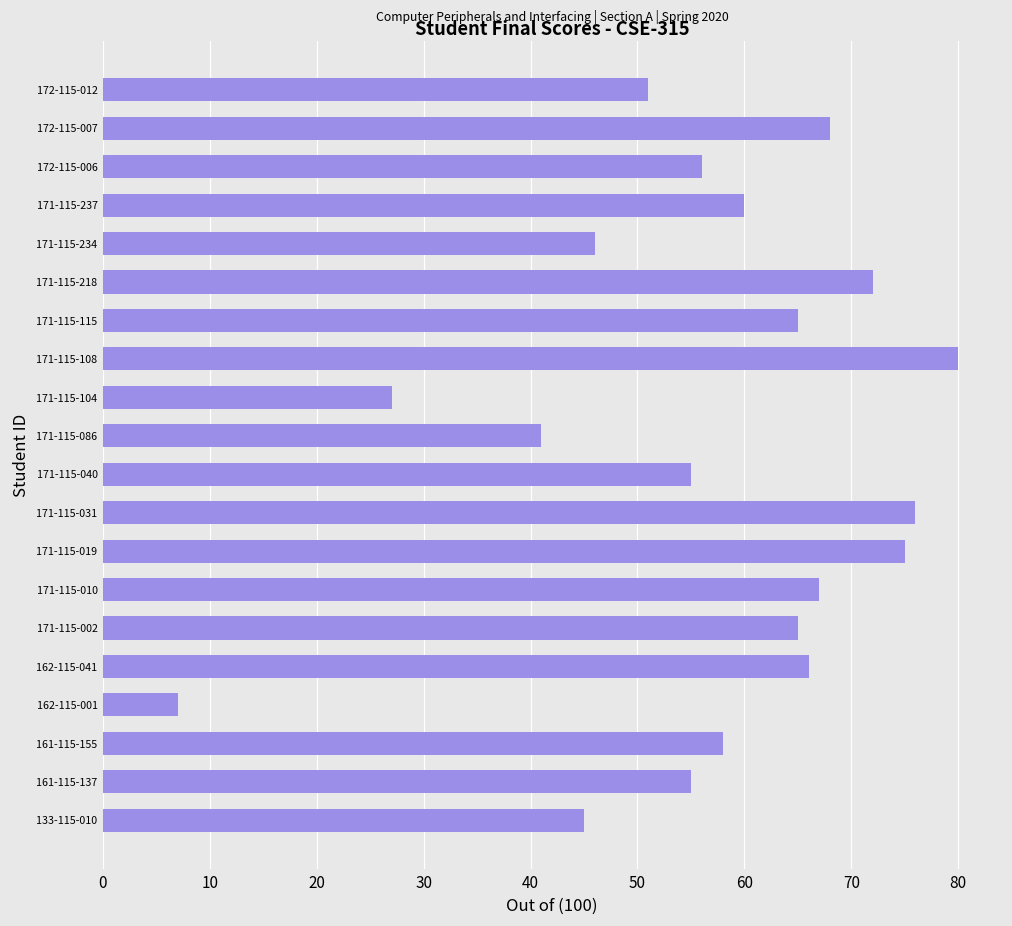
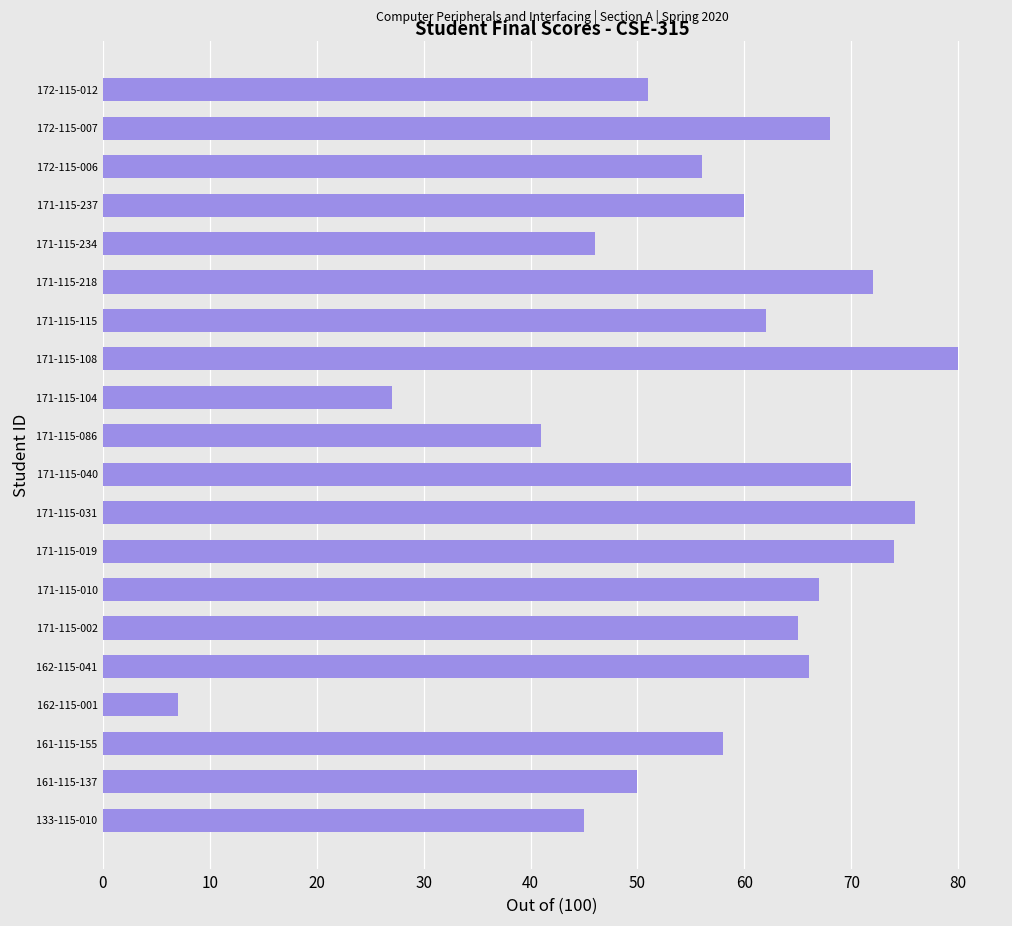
171-115-115: 65 -> 62
171-115-040: 55 -> 70
171-115-019: 75 -> 74
161-115-137: 55 -> 50
